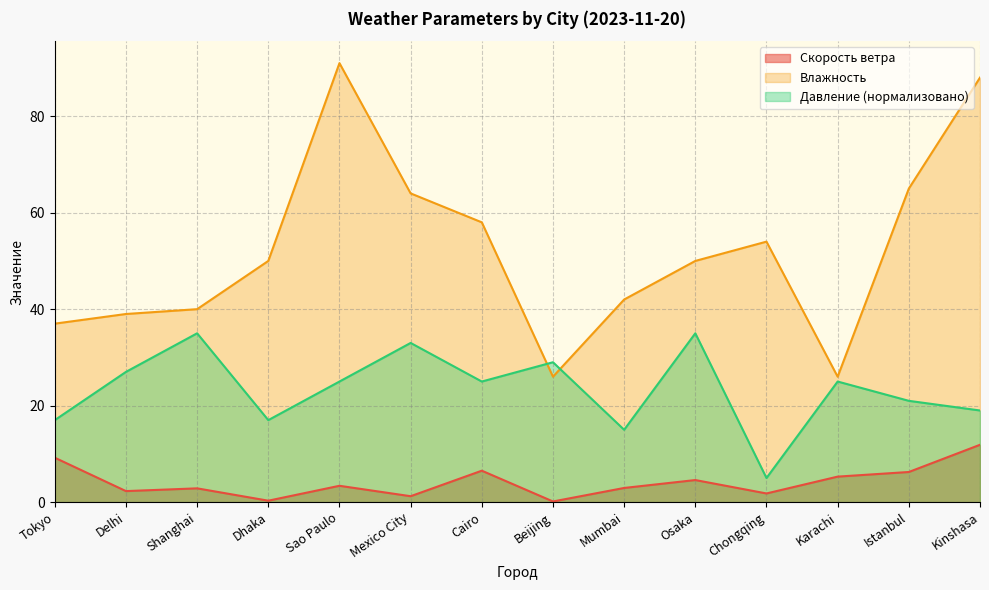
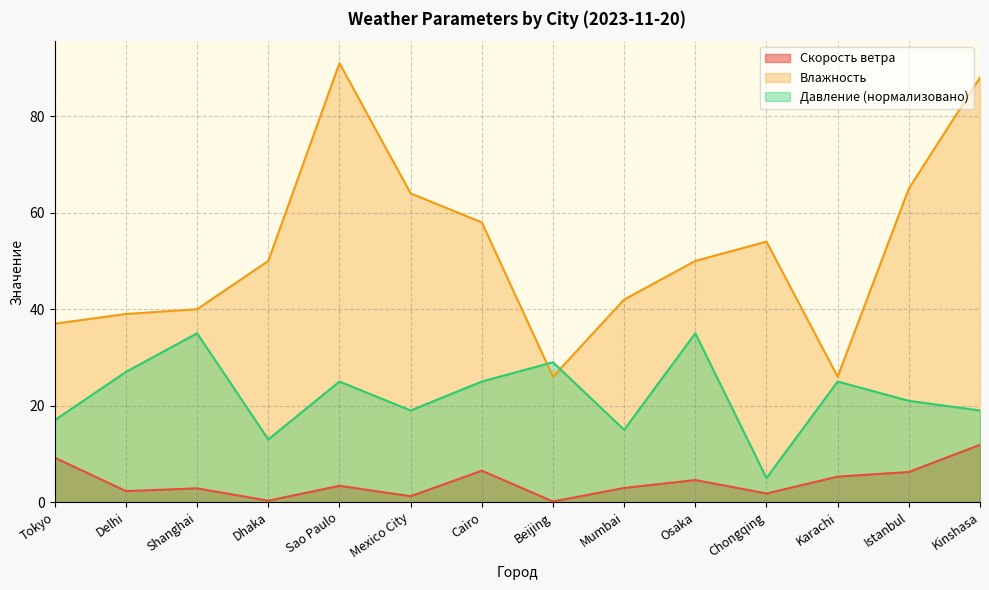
Давление (нормализовано), Dhaka: 17 -> 13
Давление (нормализовано), Mexico City: 33 -> 19
